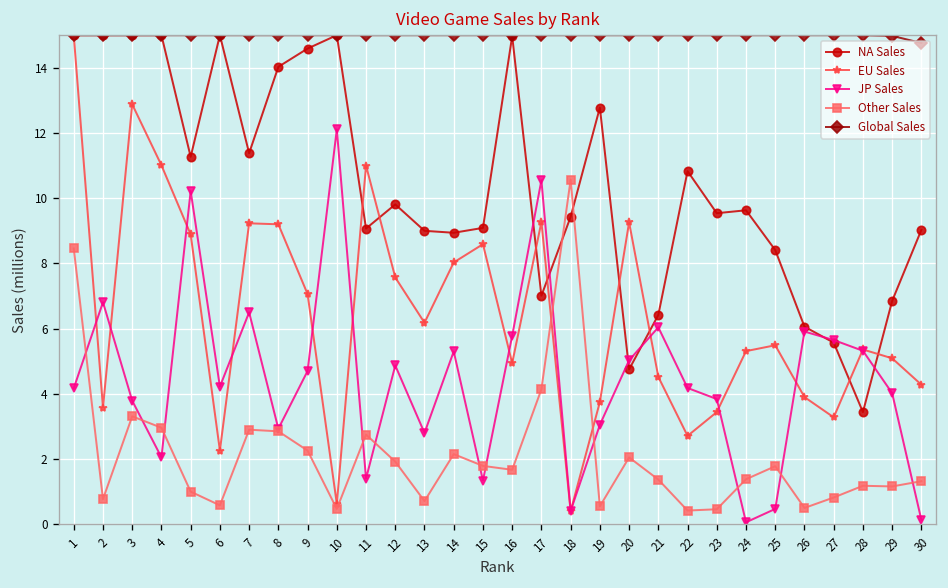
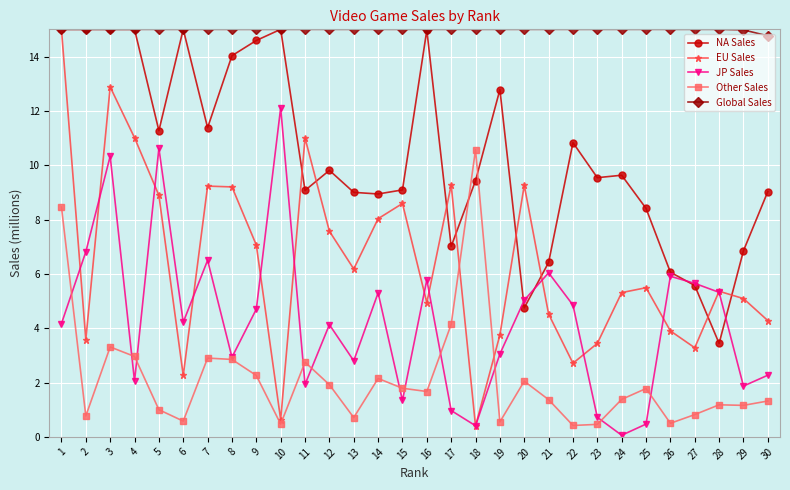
JP Sales, 3: 3.8 -> 10.3
JP Sales, 5: 10.2 -> 10.6
JP Sales, 11: 1.4 -> 1.9
JP Sales, 12: 4.9 -> 4.1
JP Sales, 17: 10.6 -> 1.0
JP Sales, 22: 4.2 -> 4.9
JP Sales, 23: 3.8 -> 0.7
JP Sales, 29: 4.0 -> 1.9
JP Sales, 30: 0.1 -> 2.3
